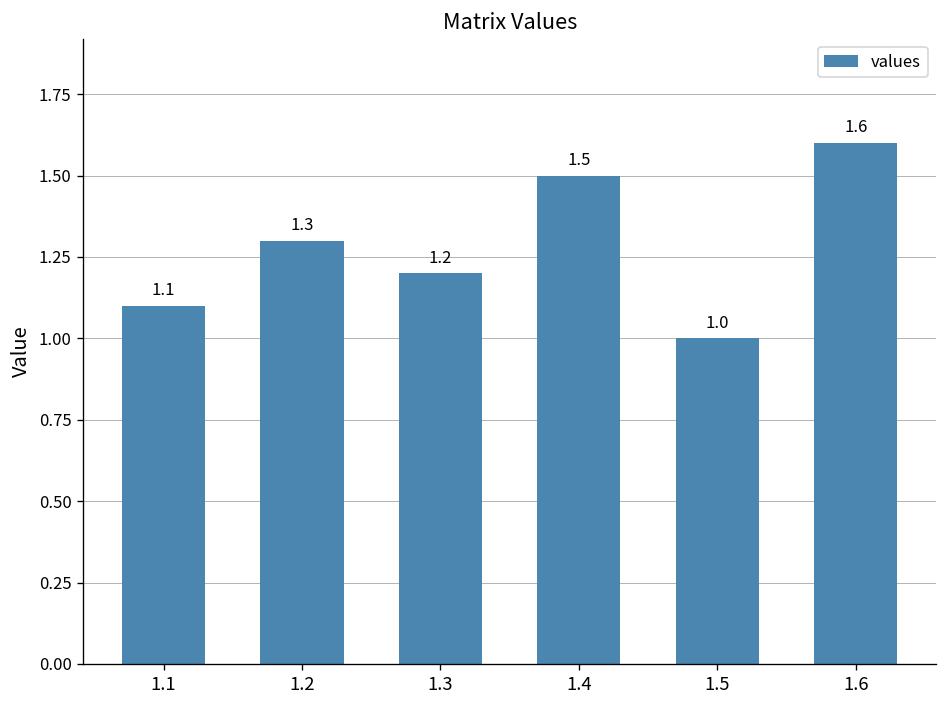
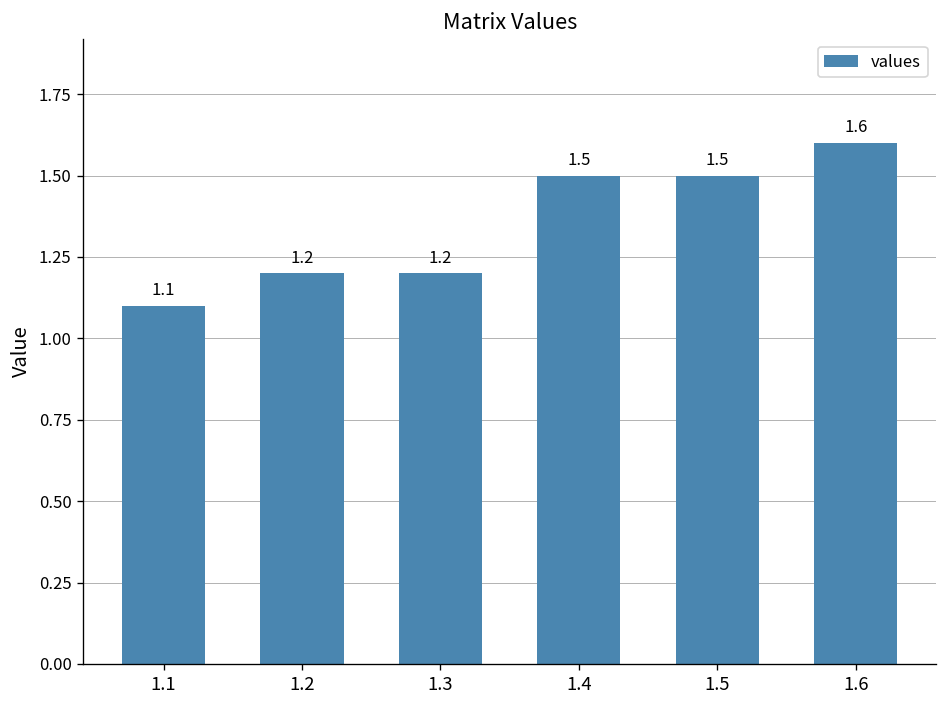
1.2: 1.3 -> 1.2
1.5: 1.0 -> 1.5
